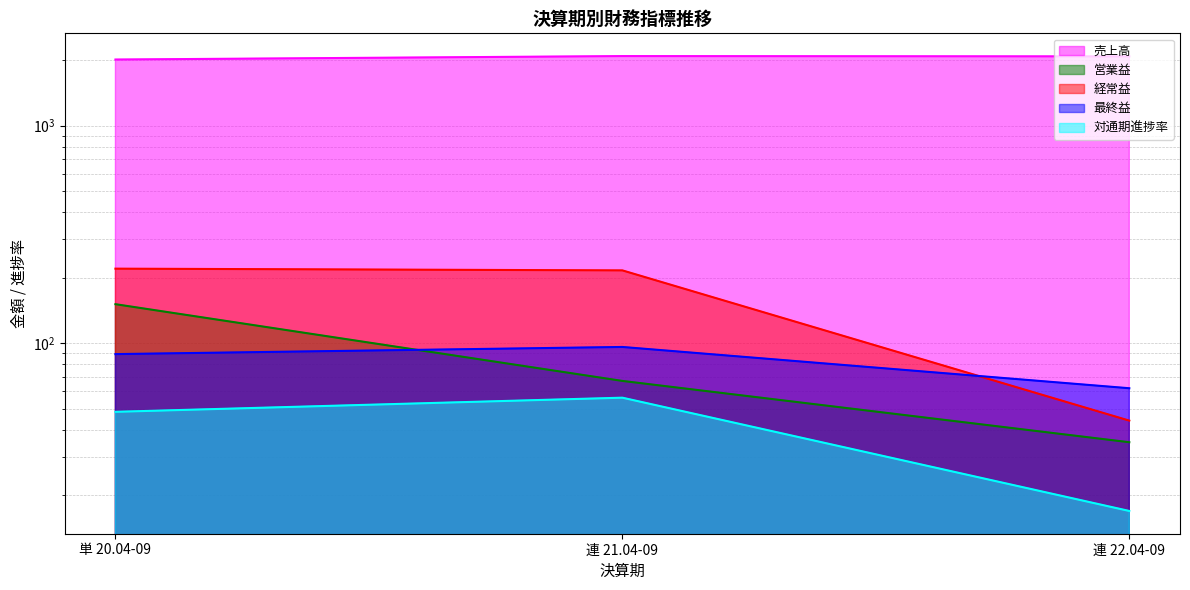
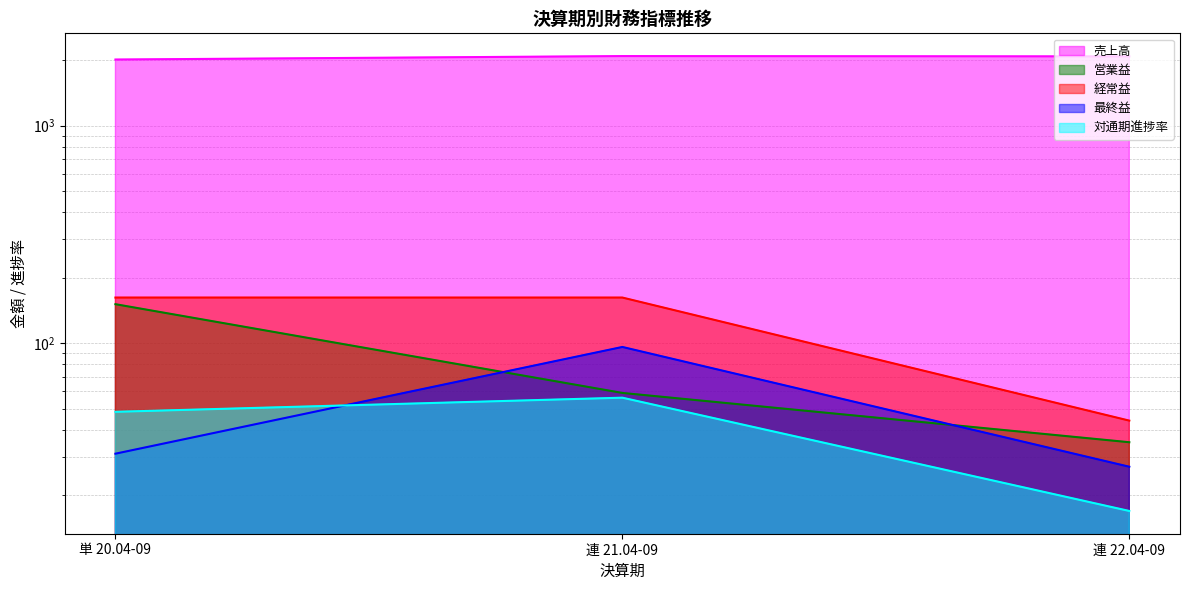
経常益, 単 20.04-09: 220 -> 160
最終益, 単 20.04-09: 89 -> 31
営業益, 連 21.04-09: 67 -> 59
経常益, 連 21.04-09: 220 -> 160
最終益, 連 22.04-09: 62 -> 27
